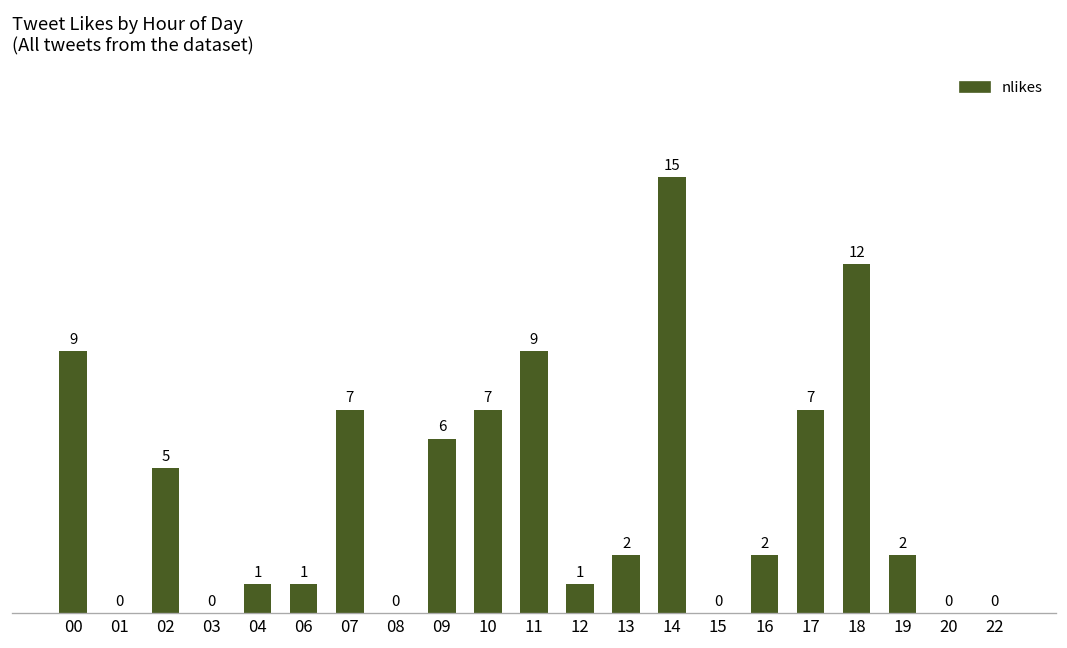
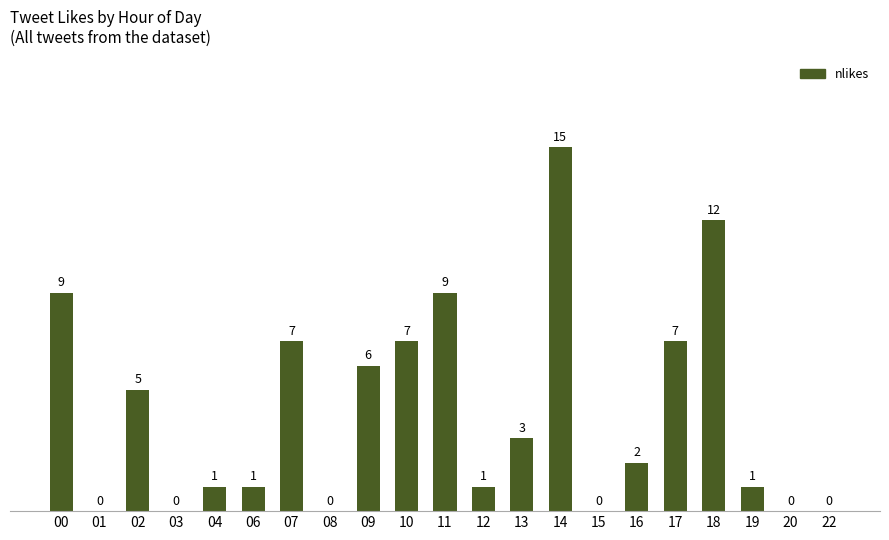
13: 2 -> 3
19: 2 -> 1
